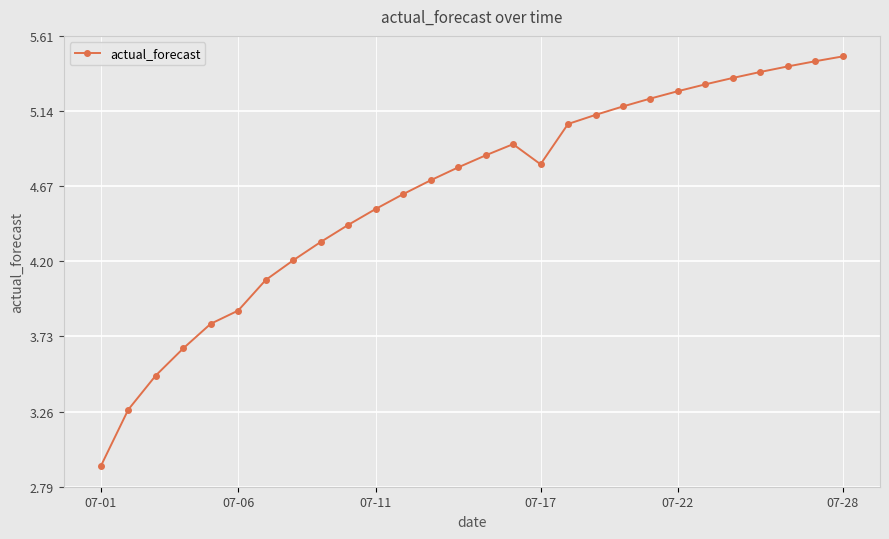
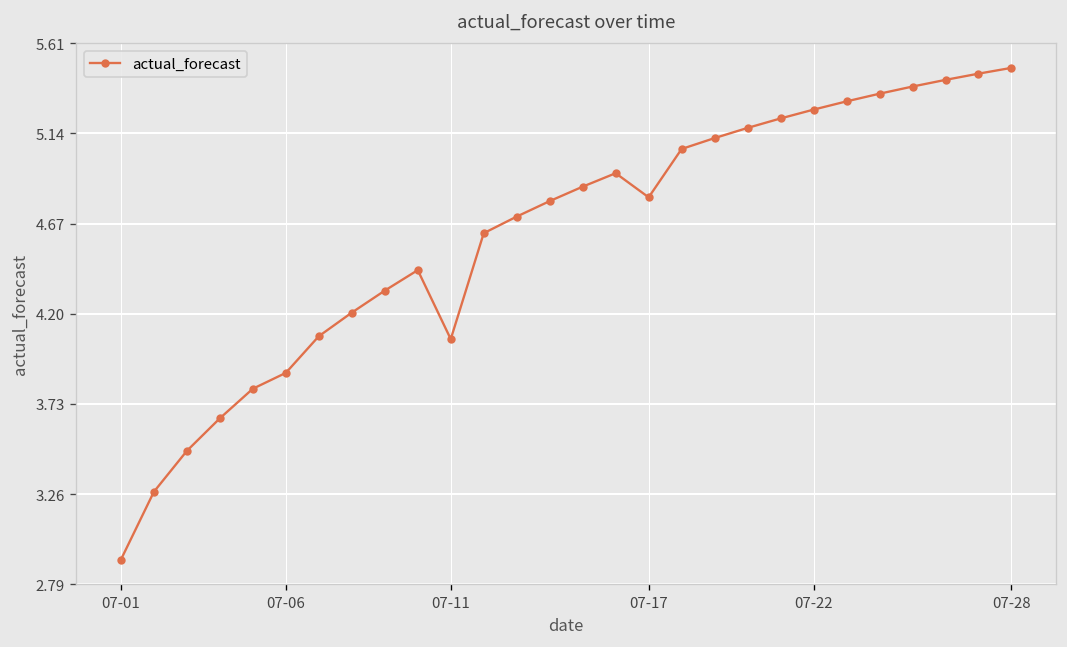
07-11: 4.53 -> 4.07
